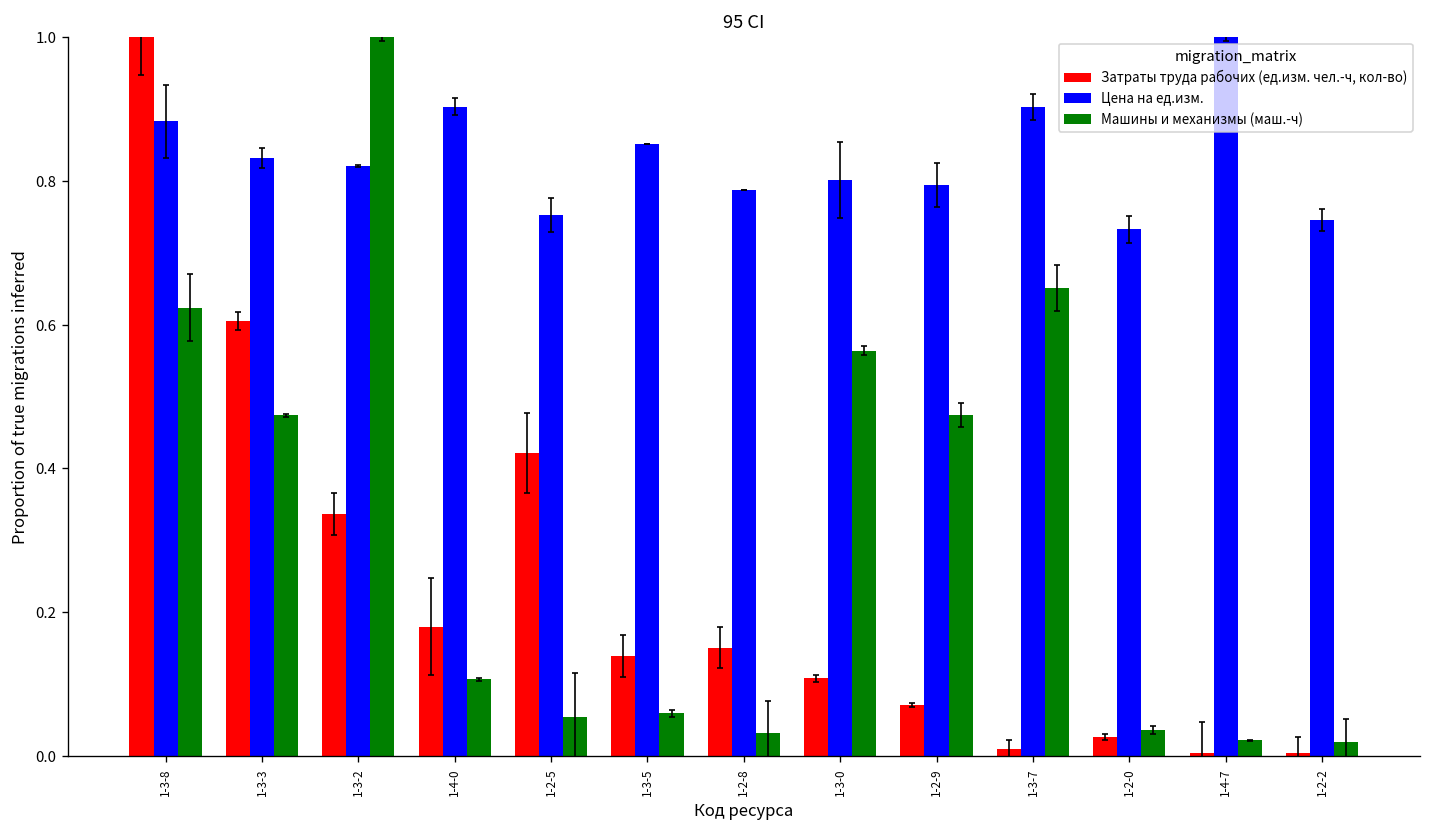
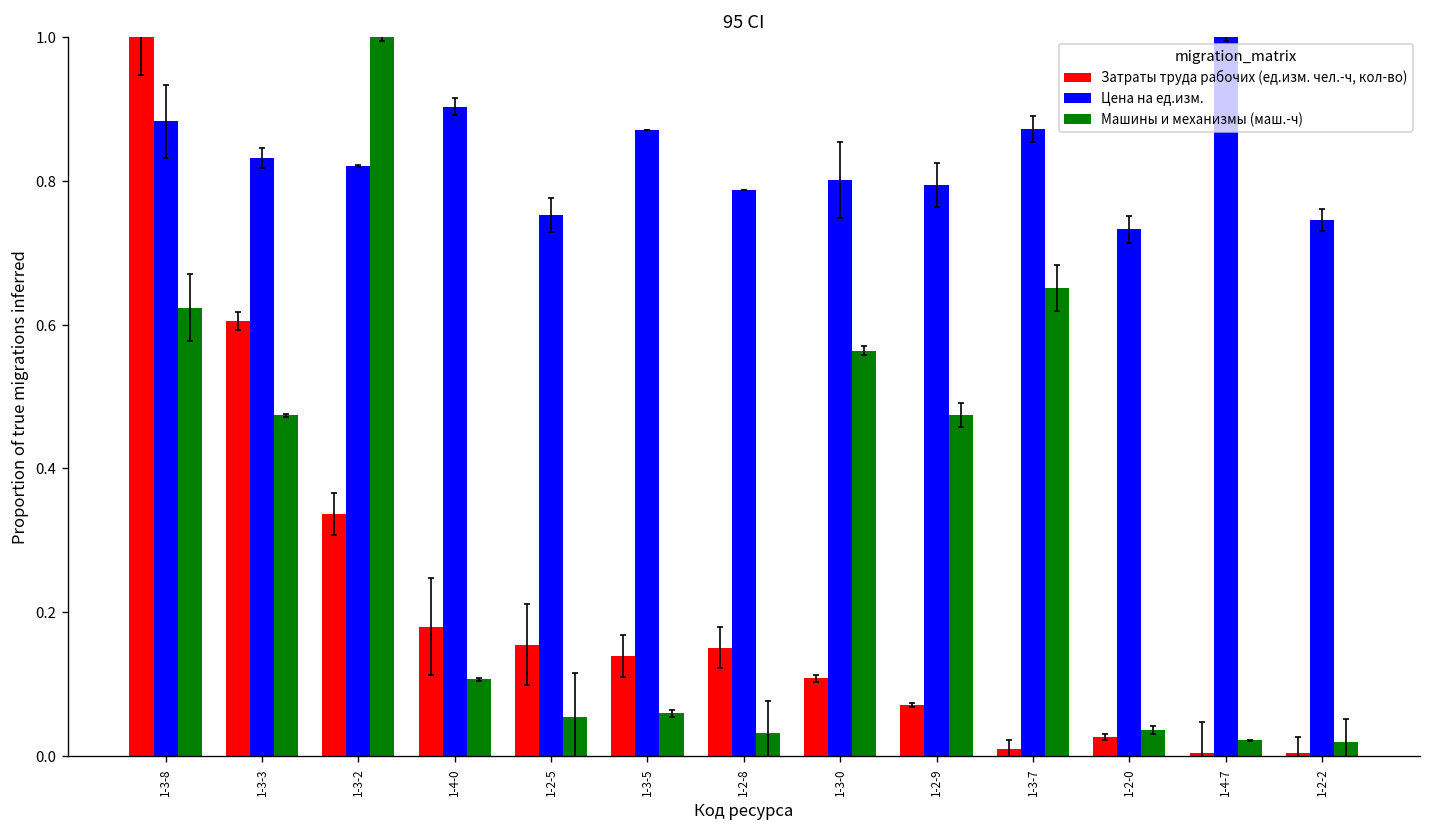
Затраты труда рабочих (ед.изм. чел.-ч, кол-во), 1-2-5: 0.42 -> 0.15
Цена на ед.изм., 1-3-5: 0.85 -> 0.87
Цена на ед.изм., 1-3-7: 0.90 -> 0.87
